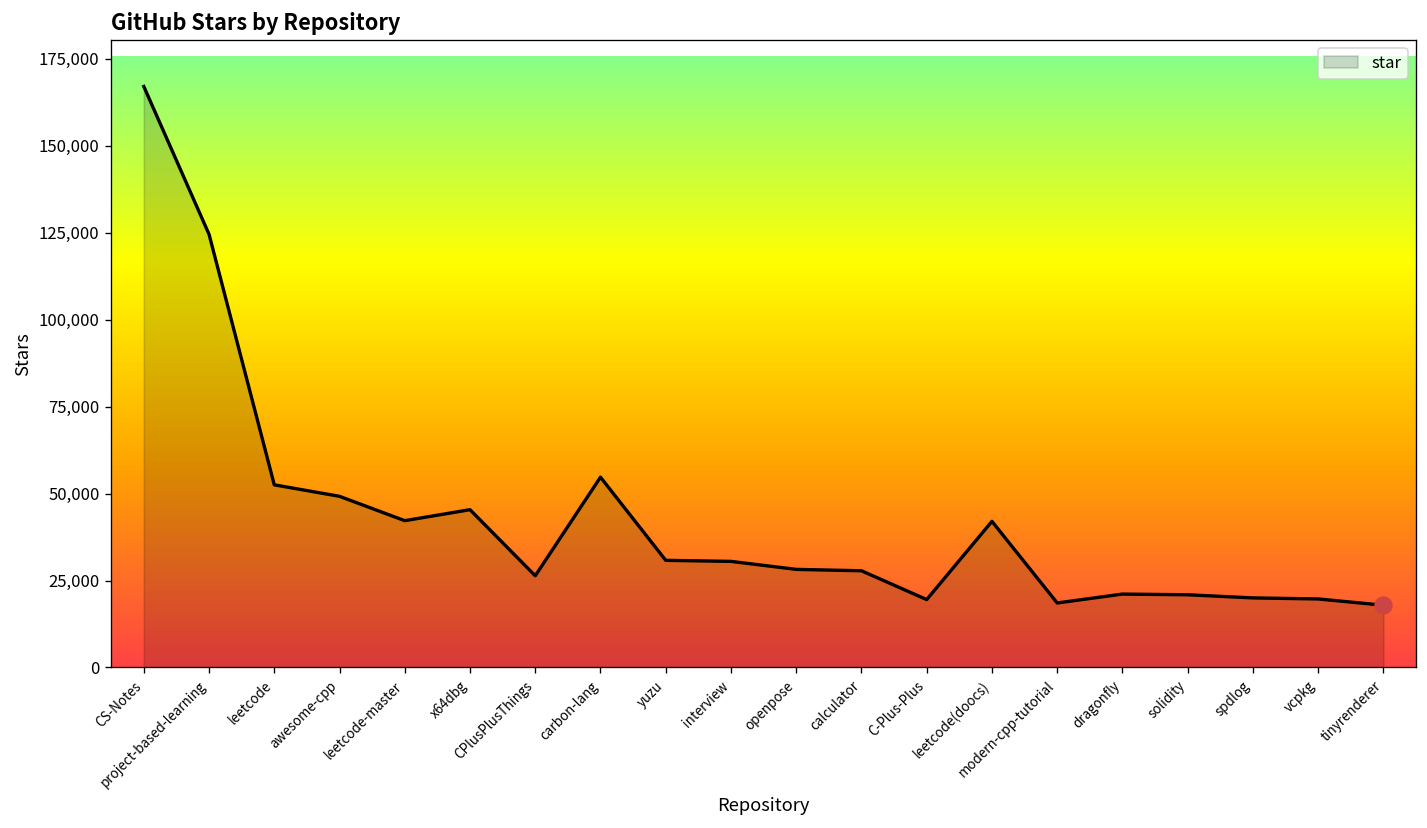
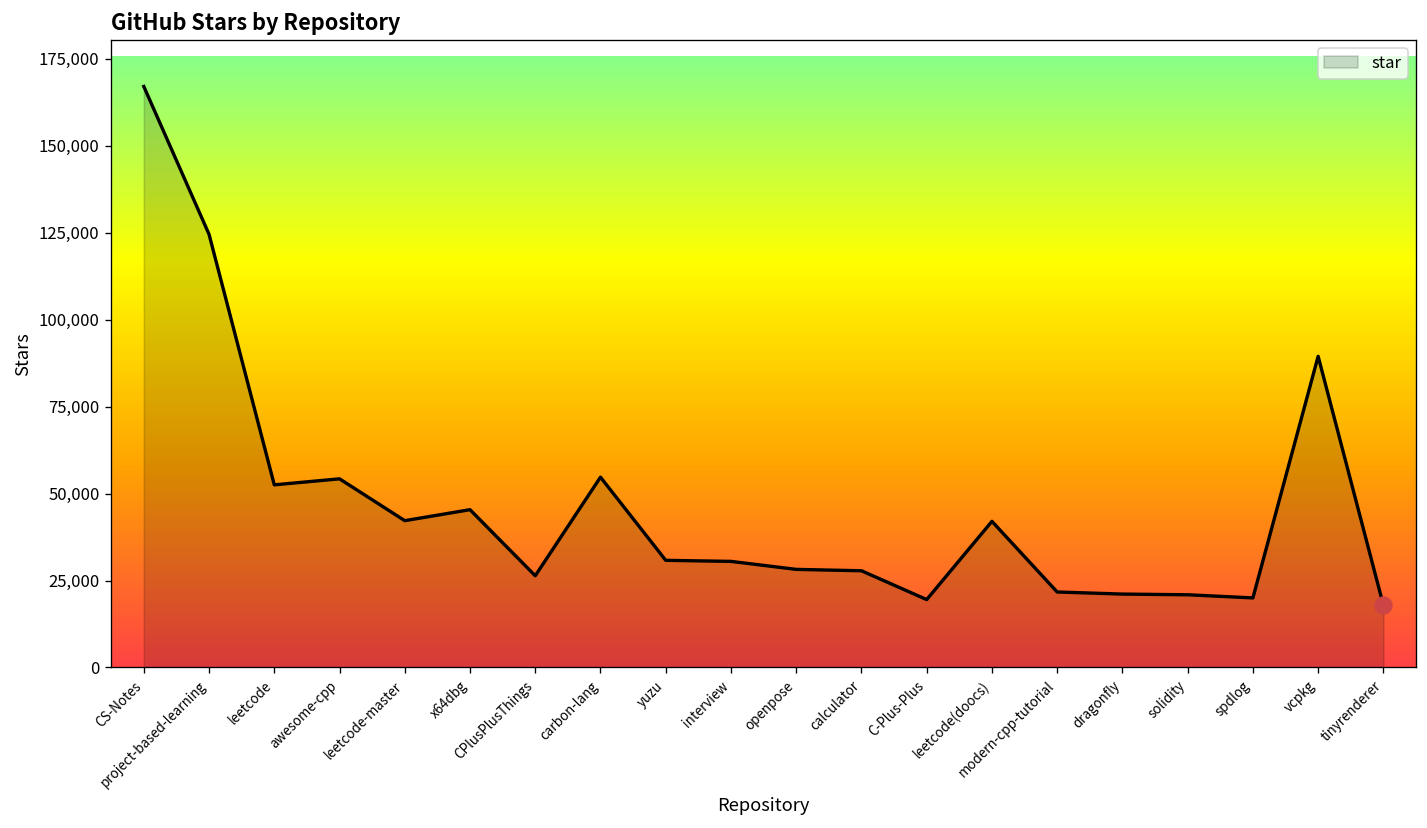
star, awesome-cpp: 49,000 -> 54,000
star, modern-cpp-tutorial: 19,000 -> 22,000
star, vcpkg: 20,000 -> 89,000
